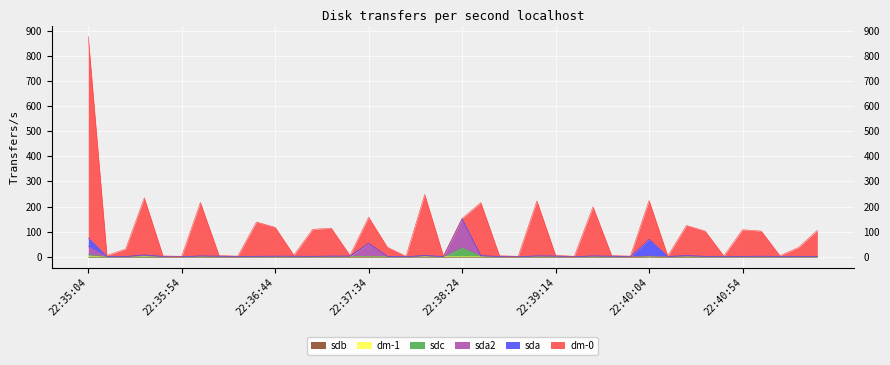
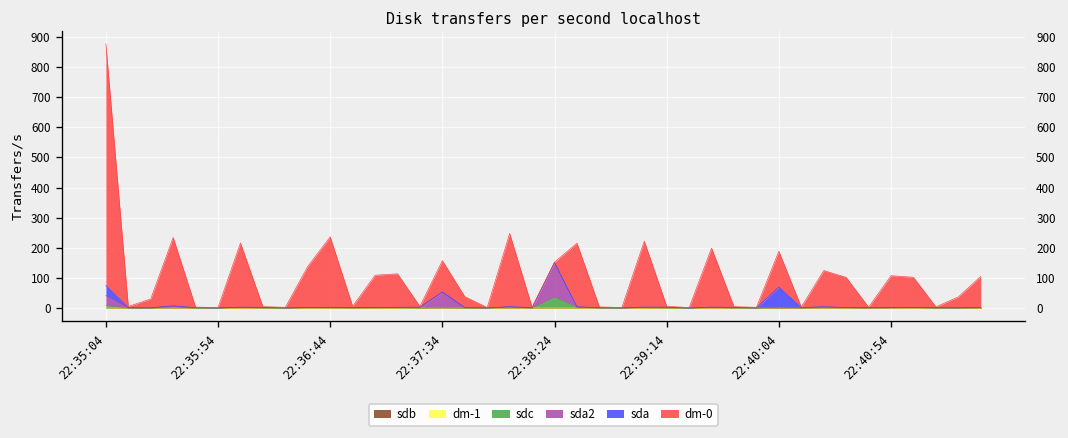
dm-0, 22:36:44: 110 -> 230
dm-0, 22:40:04: 150 -> 120
